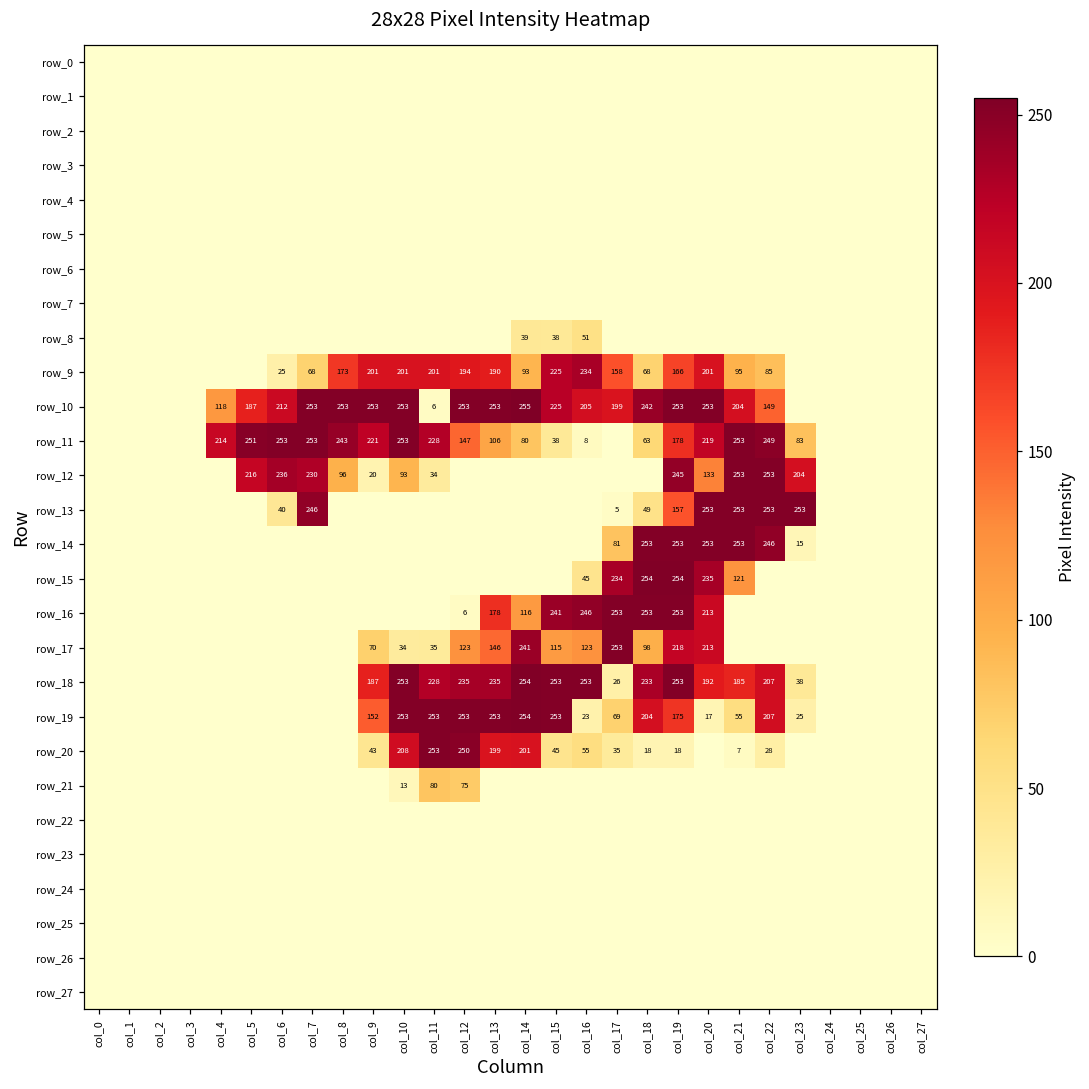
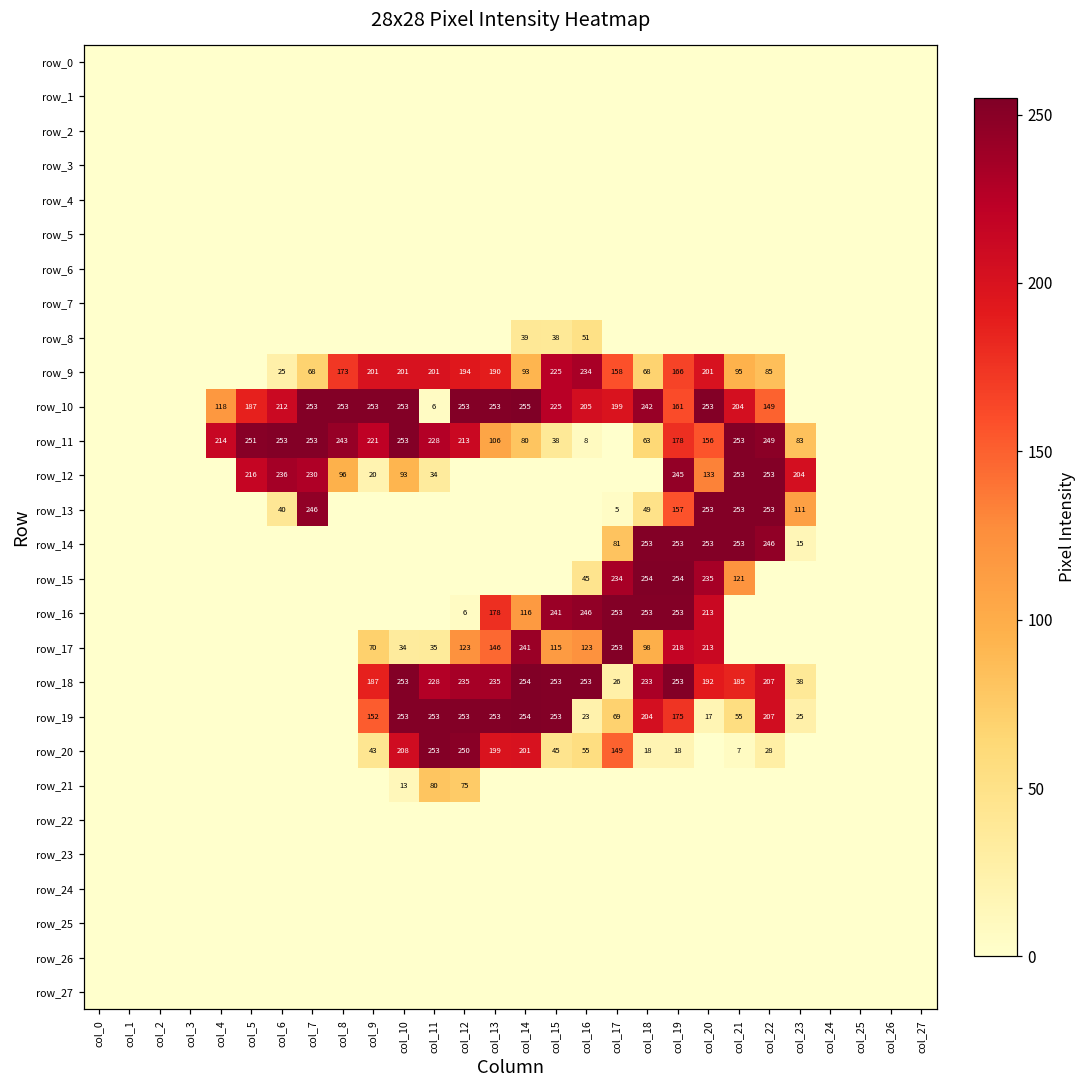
row_10, col_19: 253 -> 161
row_11, col_12: 147 -> 213
row_11, col_20: 219 -> 156
row_13, col_23: 253 -> 111
row_20, col_17: 35 -> 149
